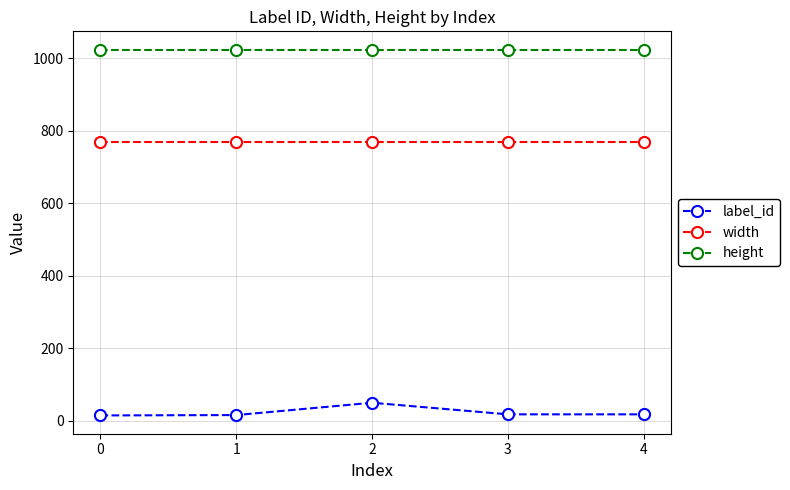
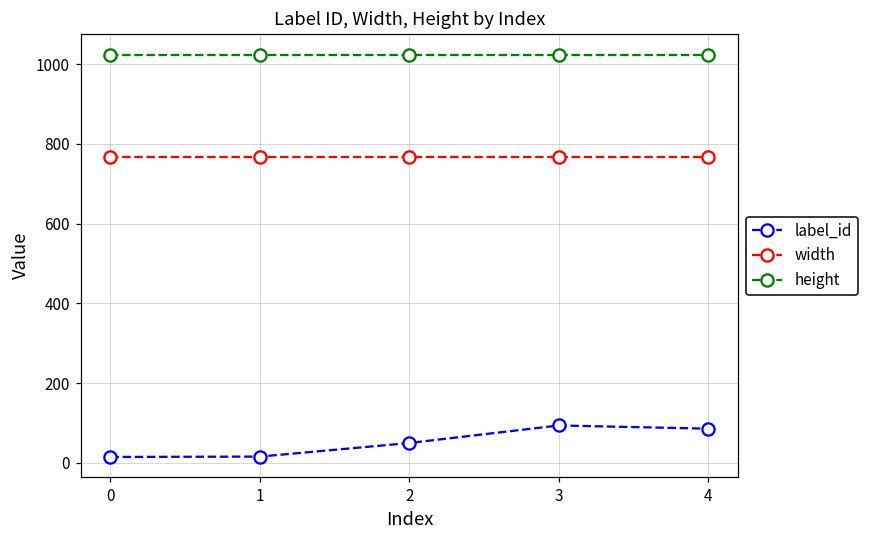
label_id, 3: 20 -> 90
label_id, 4: 20 -> 90
